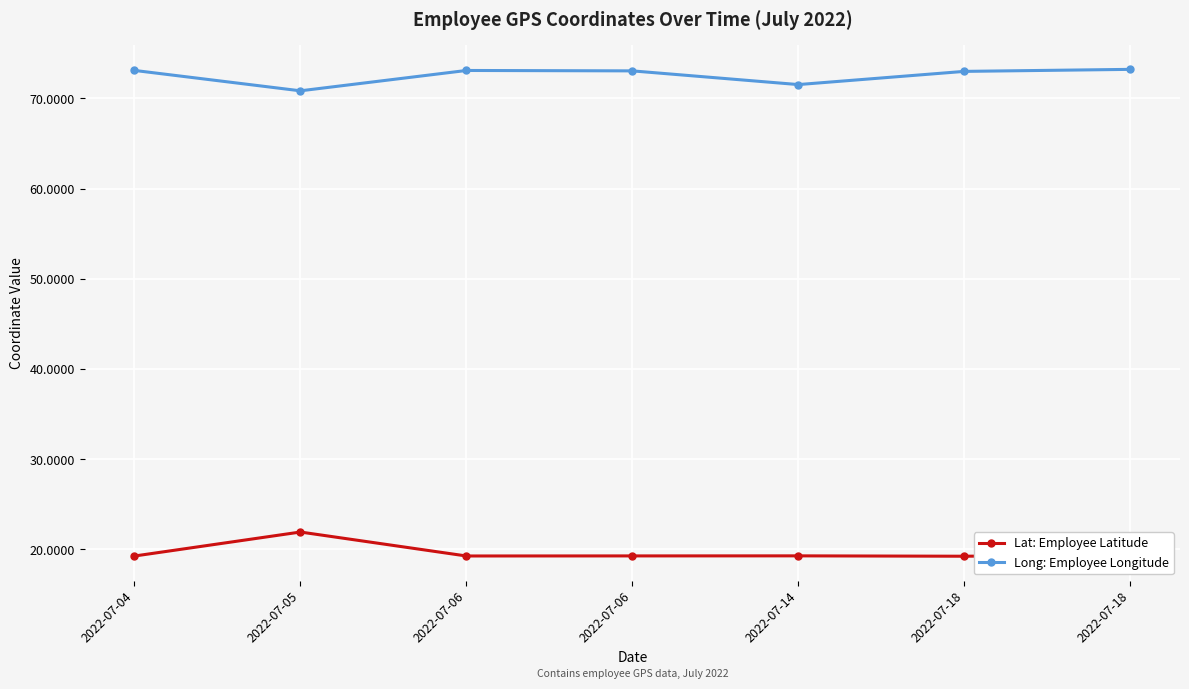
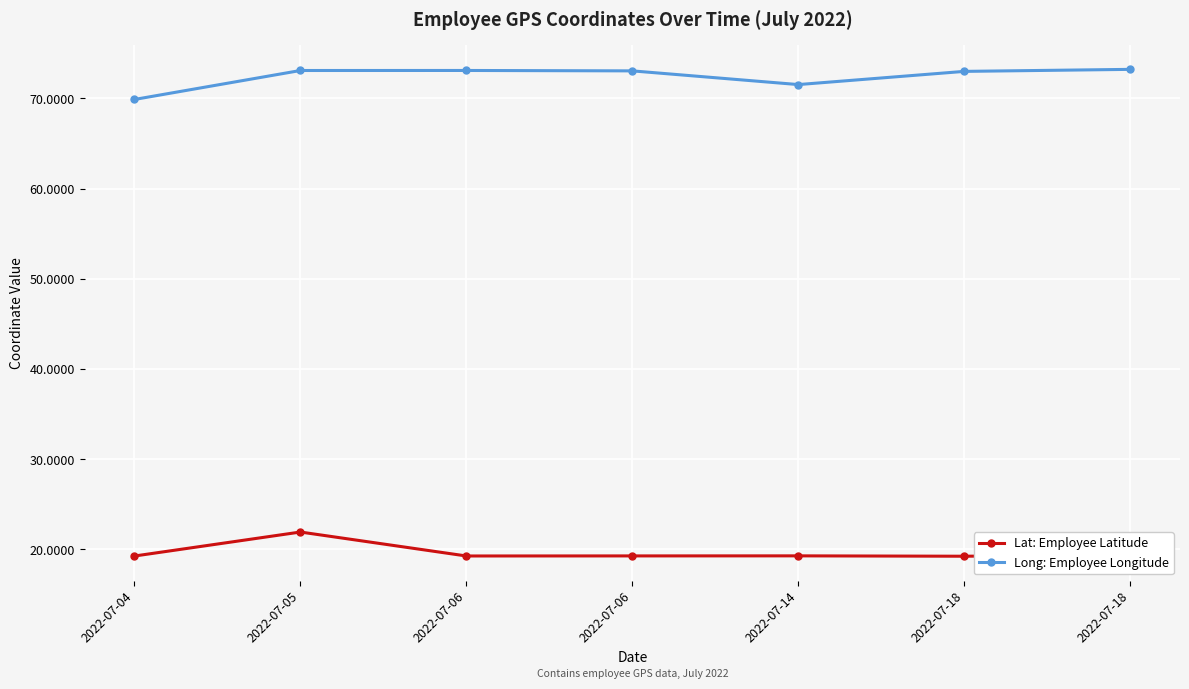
Long: Employee Longitude, 2022-07-04: 73 -> 70
Long: Employee Longitude, 2022-07-05: 71 -> 73
